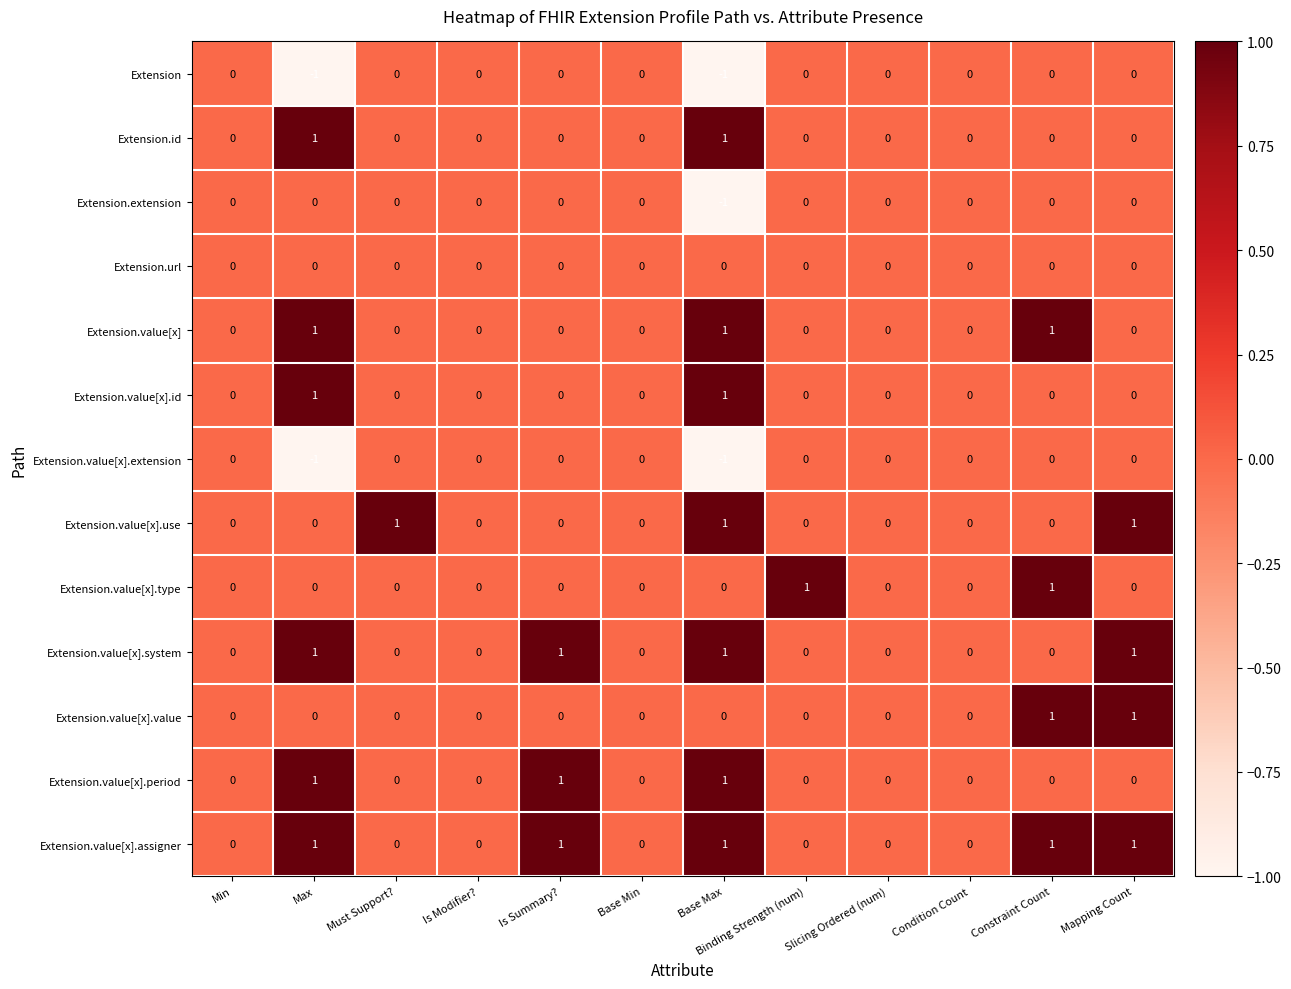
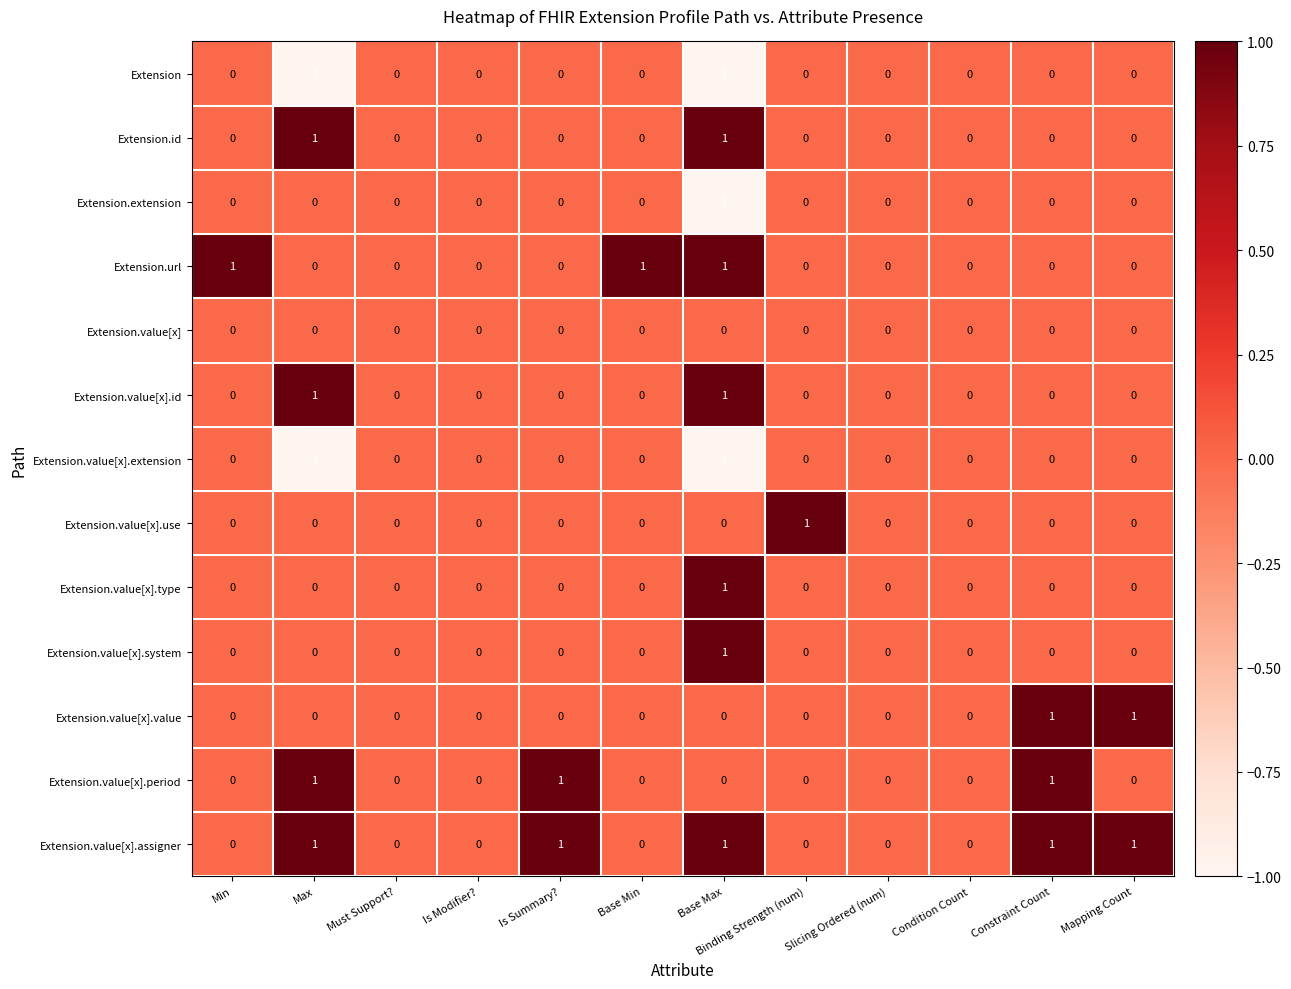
Extension.url, Min: 0 -> 1
Extension.url, Base Min: 0 -> 1
Extension.url, Base Max: 0 -> 1
Extension.value[x], Max: 1 -> 0
Extension.value[x], Base Max: 1 -> 0
Extension.value[x], Constraint Count: 1 -> 0
Extension.value[x].use, Must Support?: 1 -> 0
Extension.value[x].use, Base Max: 1 -> 0
Extension.value[x].use, Binding Strength (num): 0 -> 1
Extension.value[x].use, Mapping Count: 1 -> 0
Extension.value[x].type, Base Max: 0 -> 1
Extension.value[x].type, Binding Strength (num): 1 -> 0
Extension.value[x].type, Constraint Count: 1 -> 0
Extension.value[x].system, Max: 1 -> 0
Extension.value[x].system, Is Summary?: 1 -> 0
Extension.value[x].system, Mapping Count: 1 -> 0
Extension.value[x].period, Base Max: 1 -> 0
Extension.value[x].period, Constraint Count: 0 -> 1
